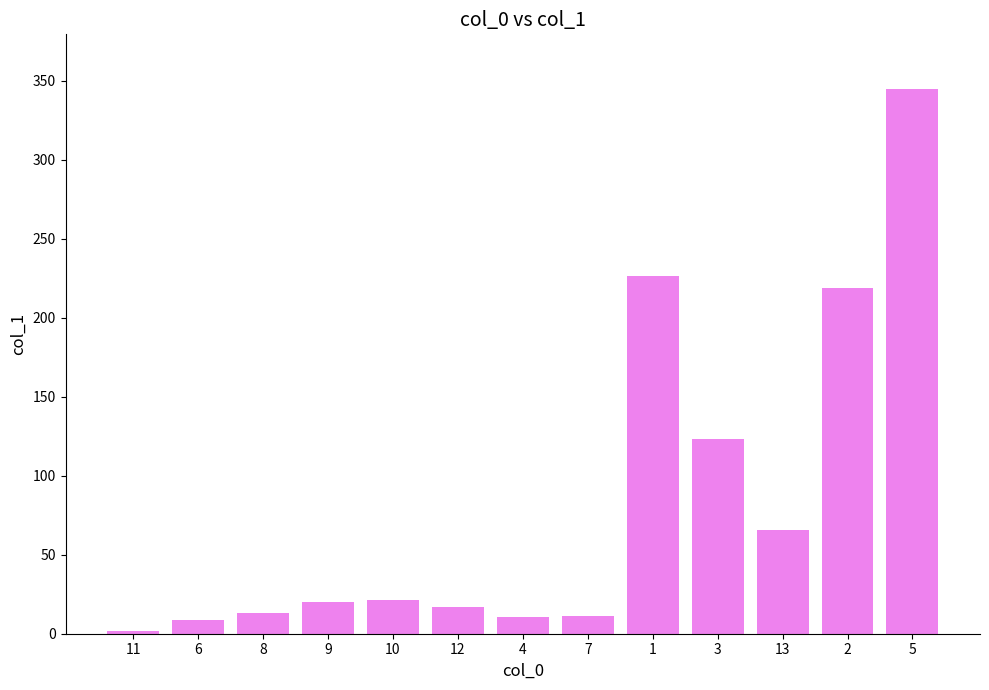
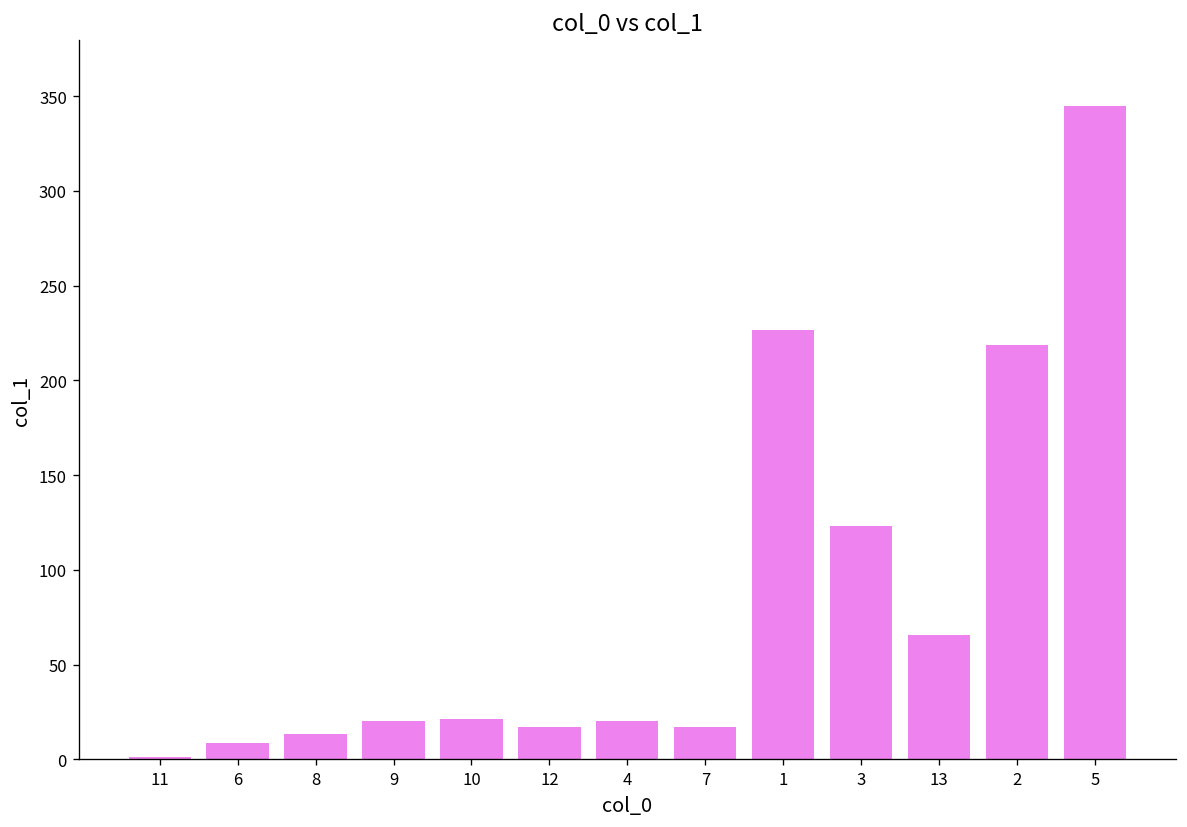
4: 11 -> 20
7: 11 -> 17
